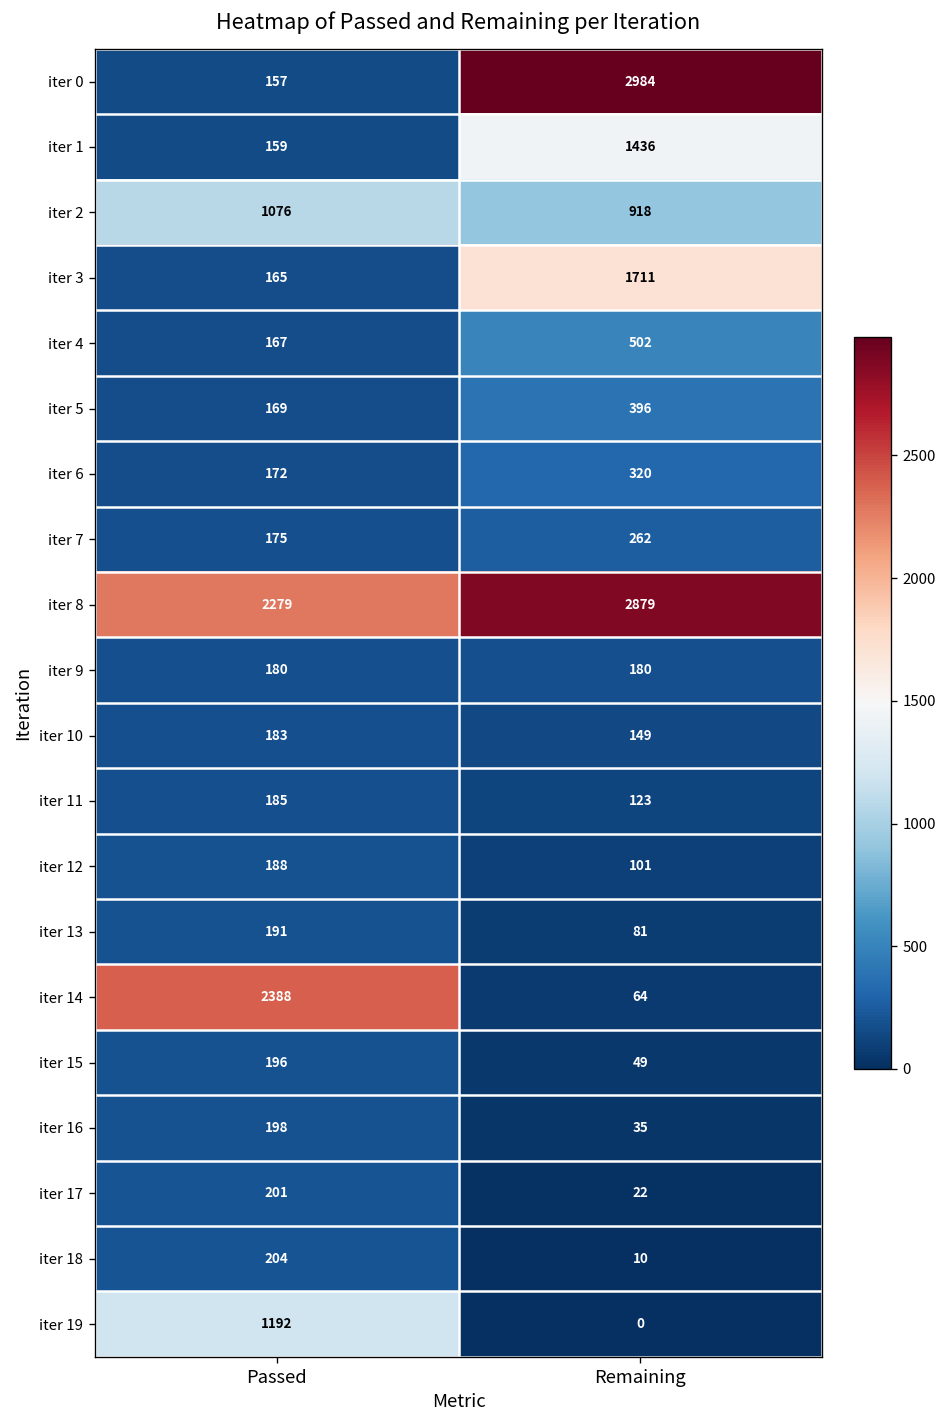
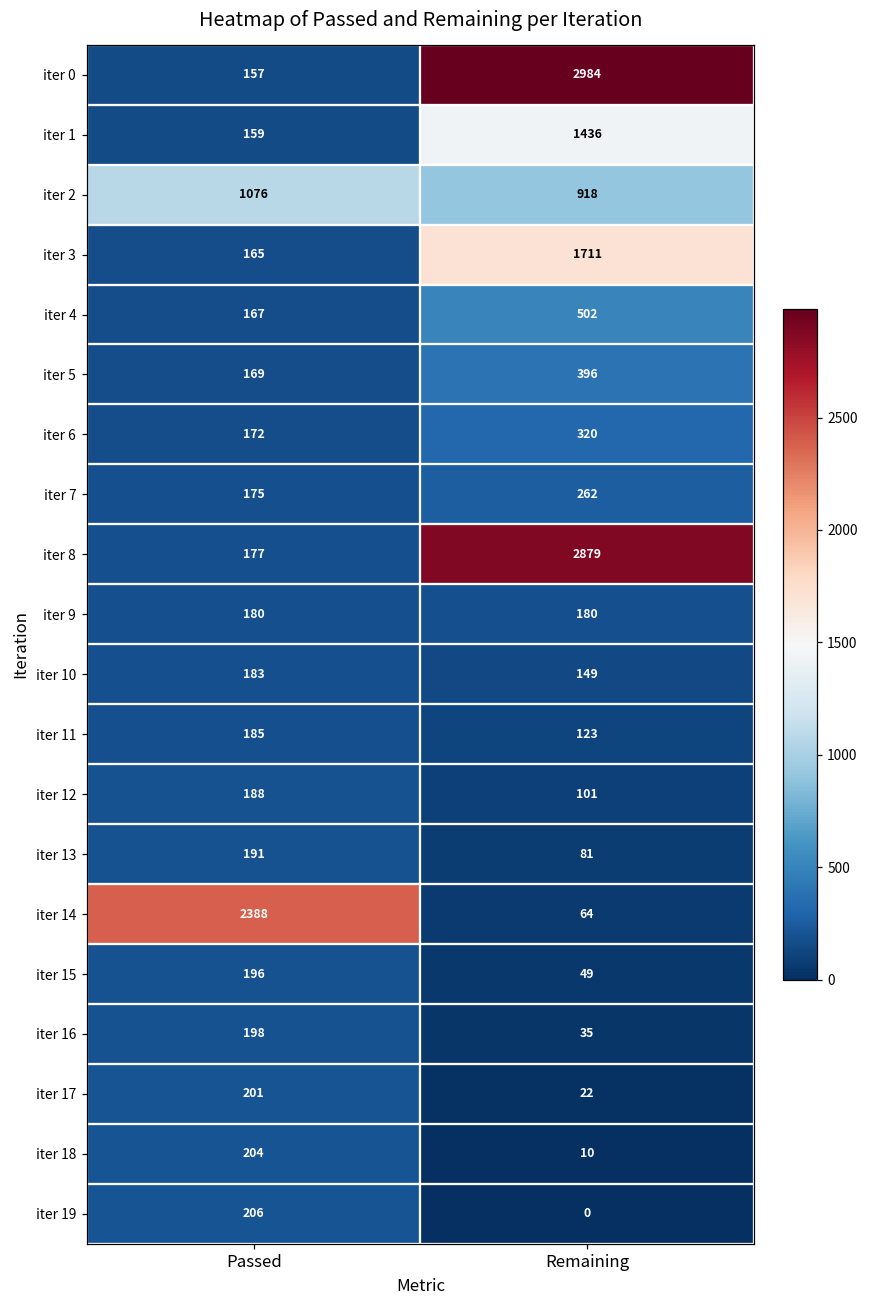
iter 8, Passed: 2279 -> 177
iter 19, Passed: 1192 -> 206
